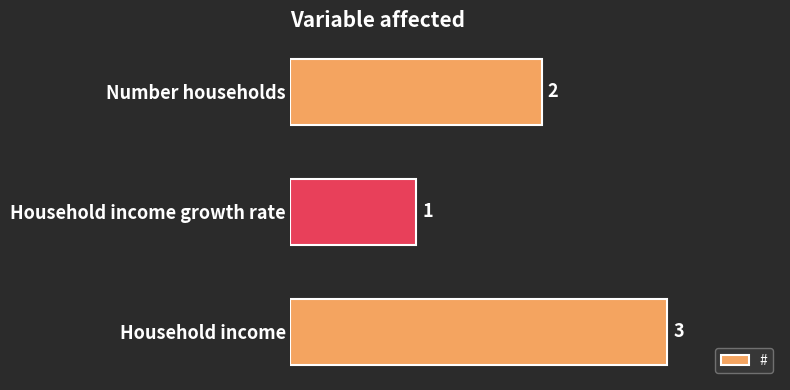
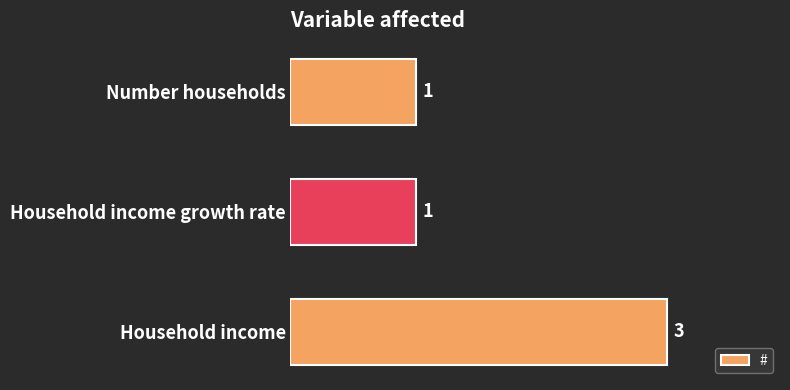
Number households: 2 -> 1
